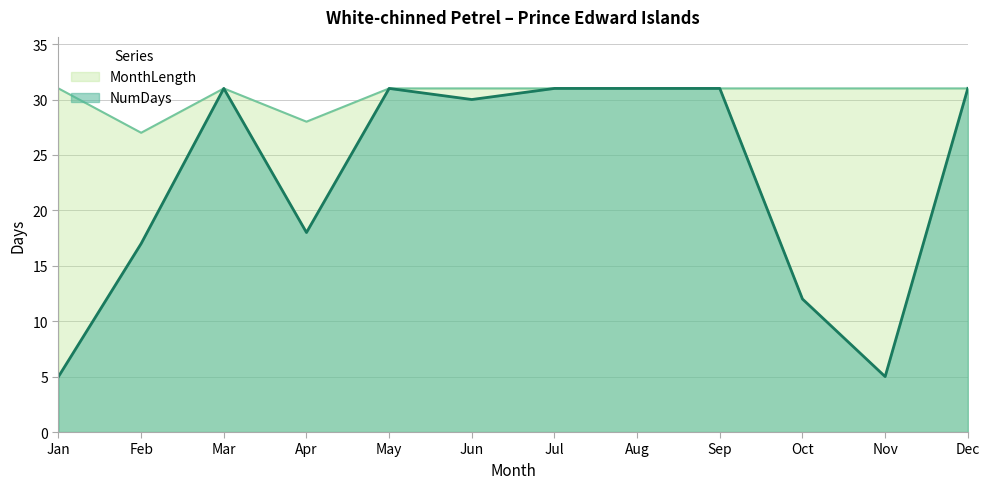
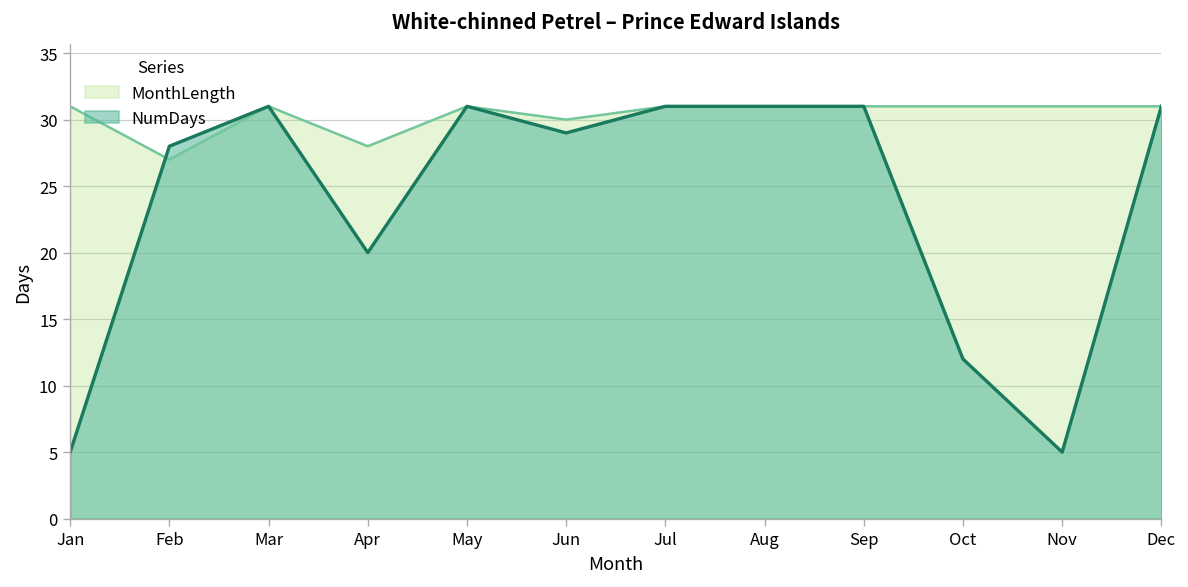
NumDays, Feb: 17 -> 28
NumDays, Apr: 18 -> 20
MonthLength, Jun: 31 -> 30
NumDays, Jun: 30 -> 29
